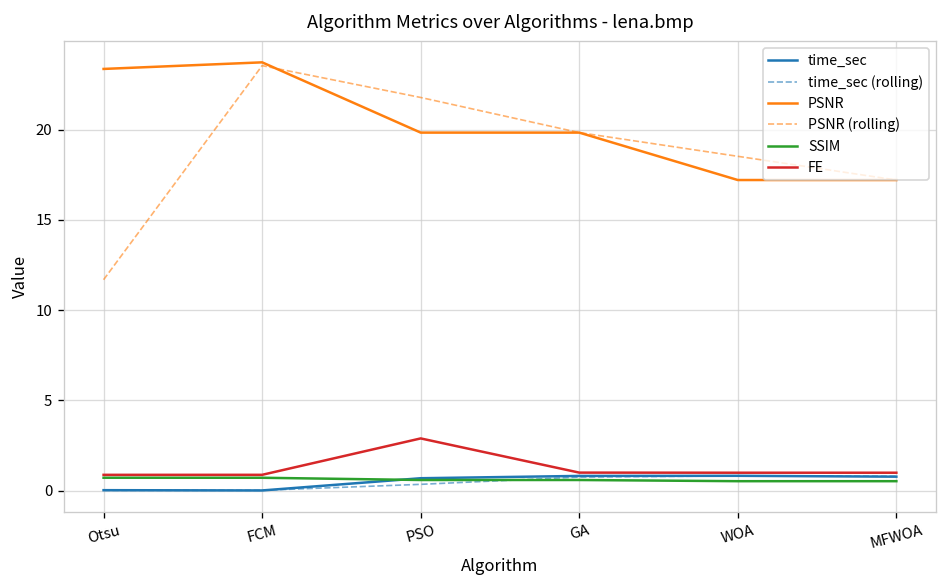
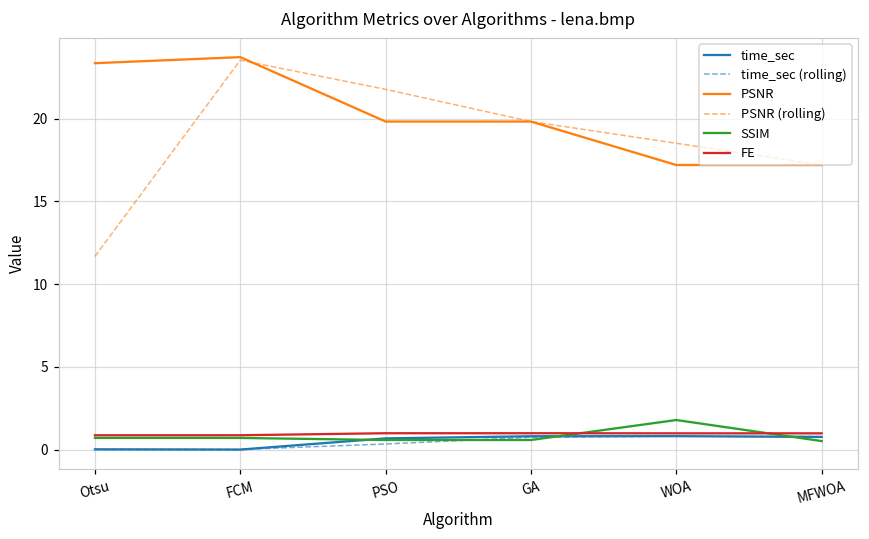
FE, PSO: 2.9 -> 1.0
SSIM, WOA: 0.5 -> 1.8
